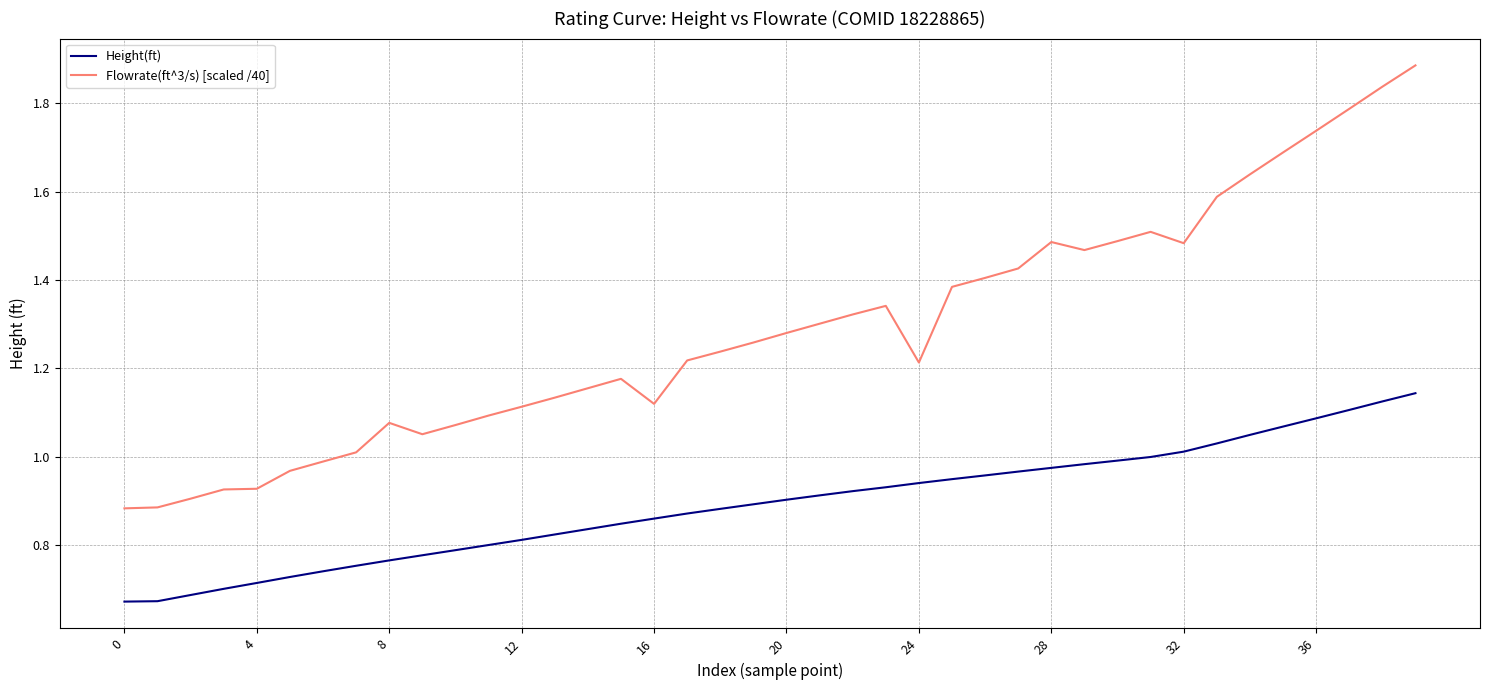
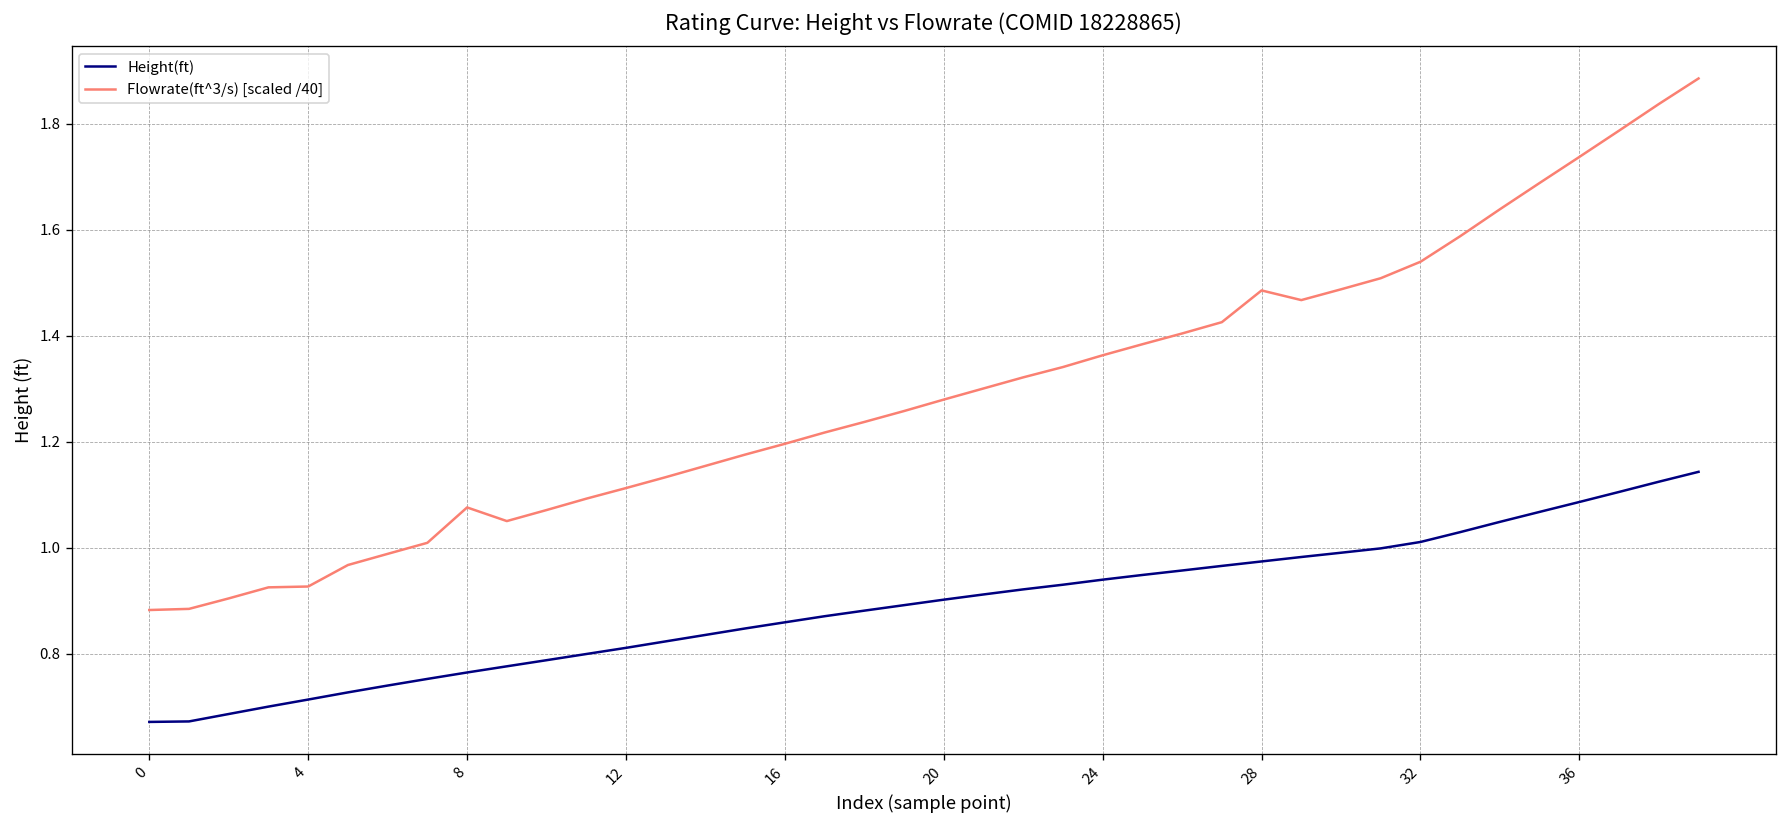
Flowrate(ft^3/s) [scaled /40], 16: 1.12 -> 1.20
Flowrate(ft^3/s) [scaled /40], 24: 1.21 -> 1.36
Flowrate(ft^3/s) [scaled /40], 32: 1.48 -> 1.54
